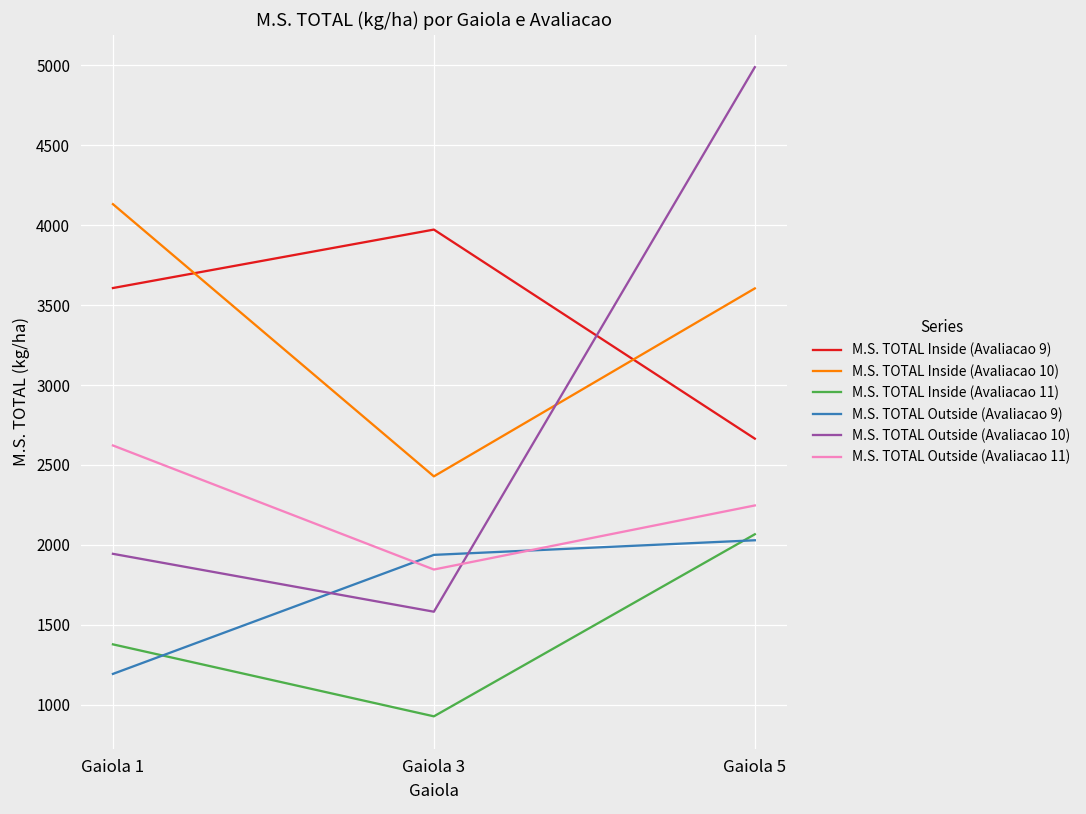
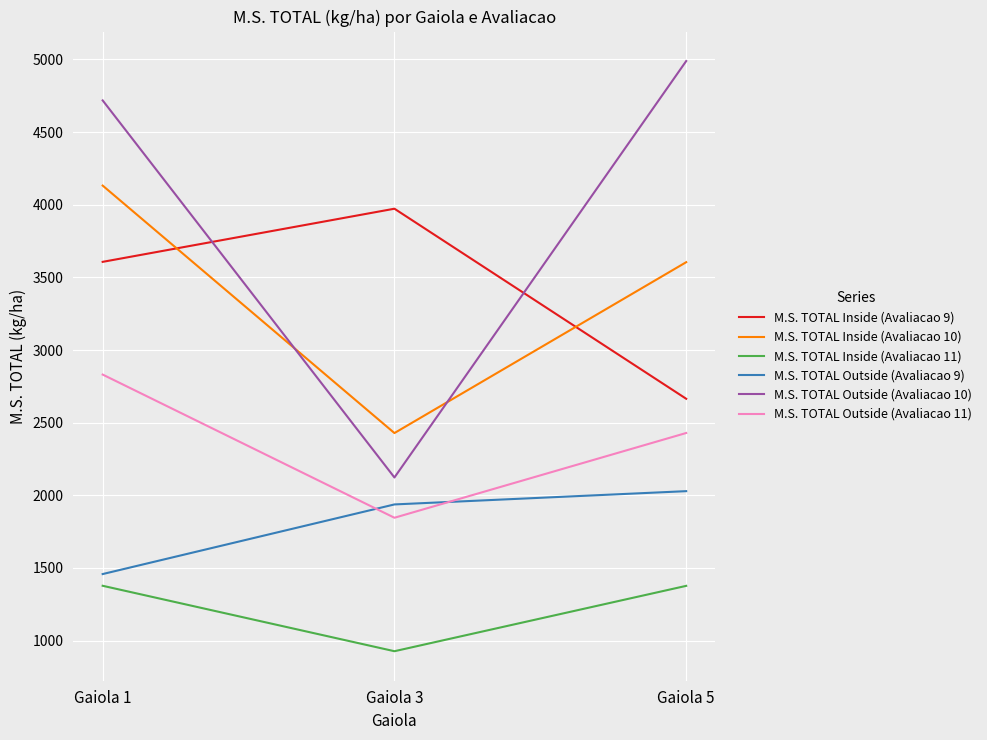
M.S. TOTAL Outside (Avaliacao 9), Gaiola 1: 1190 -> 1460
M.S. TOTAL Outside (Avaliacao 10), Gaiola 1: 1940 -> 4720
M.S. TOTAL Outside (Avaliacao 11), Gaiola 1: 2620 -> 2830
M.S. TOTAL Outside (Avaliacao 10), Gaiola 3: 1580 -> 2120
M.S. TOTAL Inside (Avaliacao 11), Gaiola 5: 2070 -> 1380
M.S. TOTAL Outside (Avaliacao 11), Gaiola 5: 2250 -> 2430
